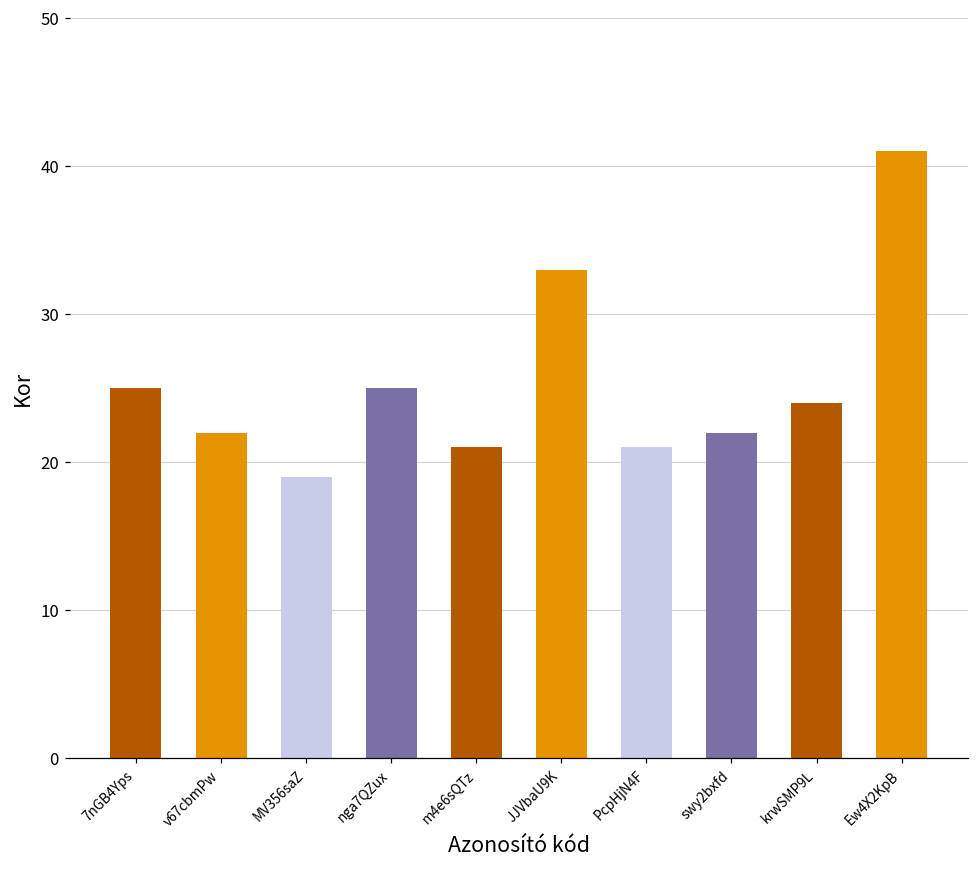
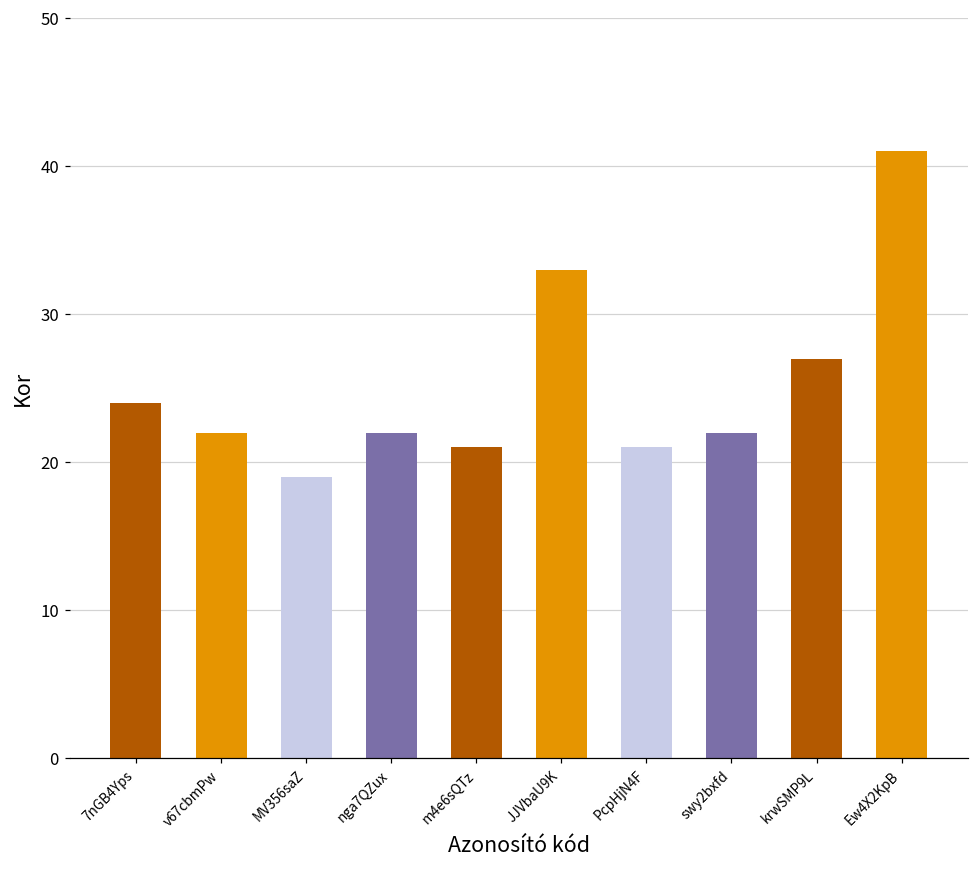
7nGB4Yps: 25 -> 24
nga7QZux: 25 -> 22
krwSMP9L: 24 -> 27
